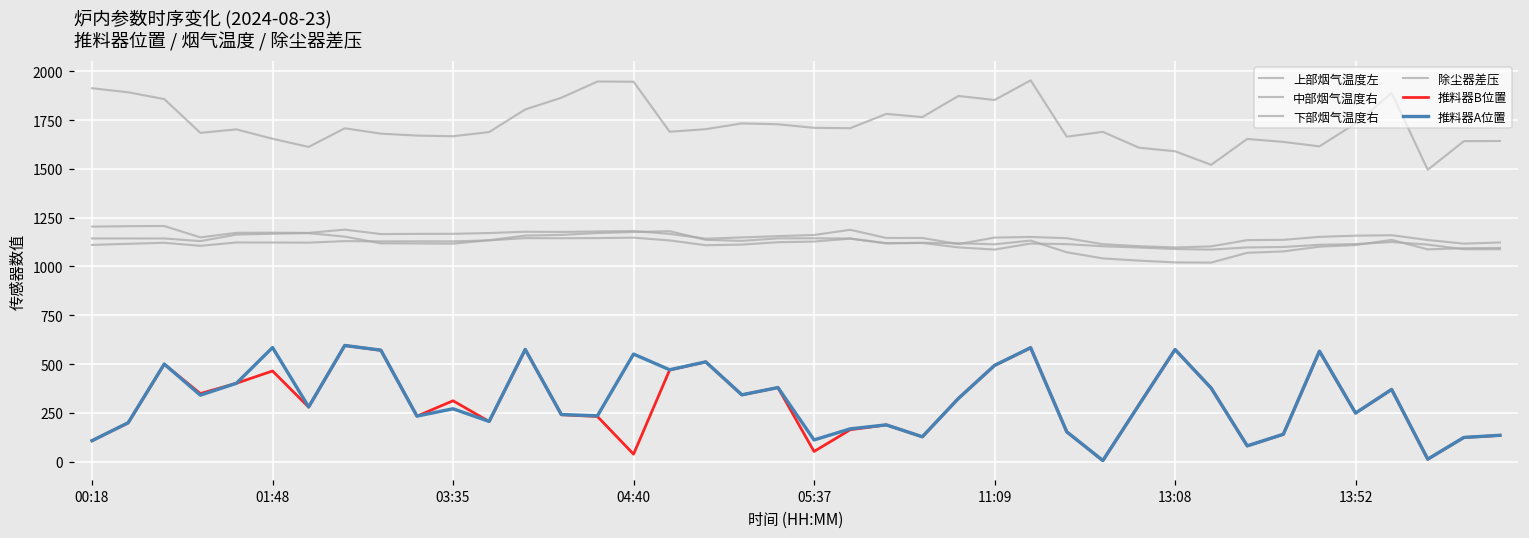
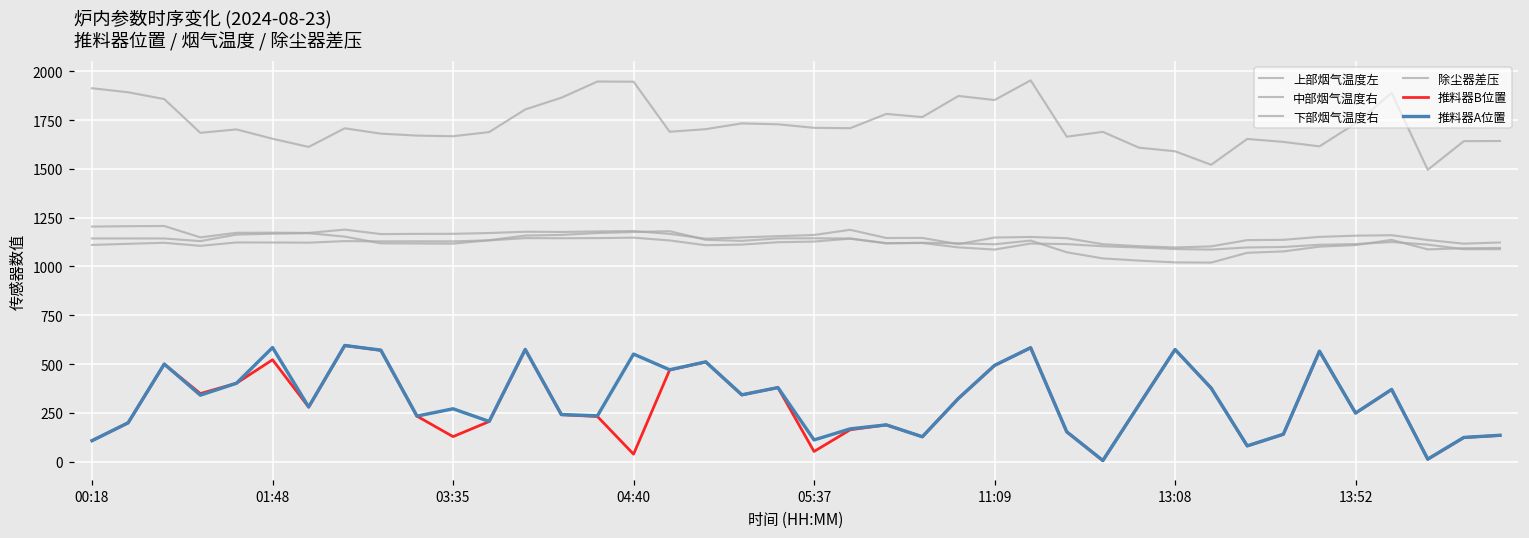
推料器B位置, 01:48: 460 -> 520
推料器B位置, 03:35: 310 -> 130
